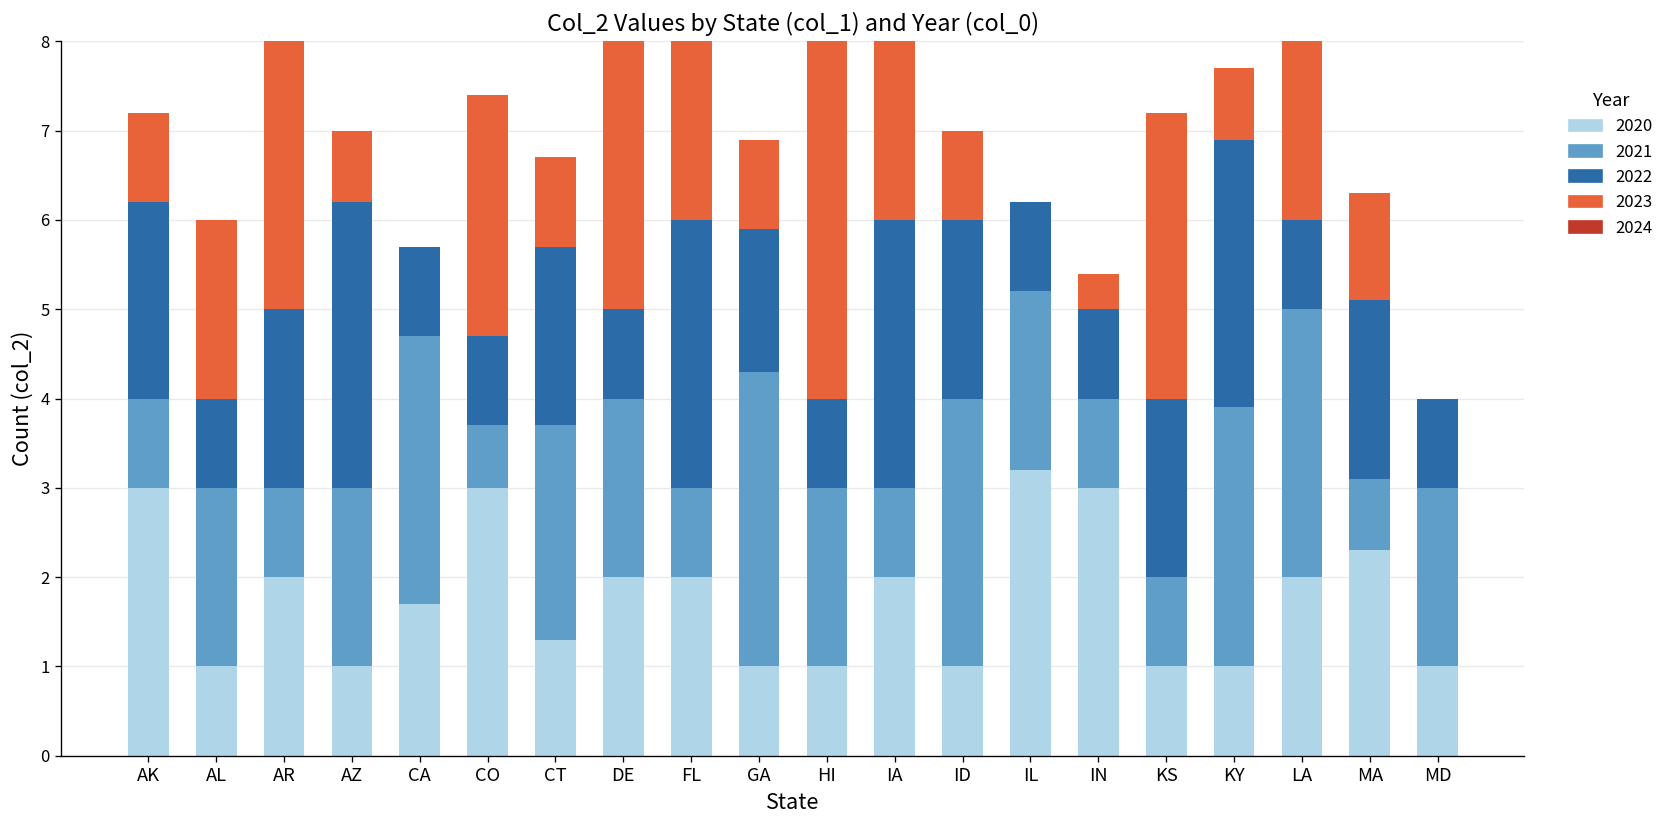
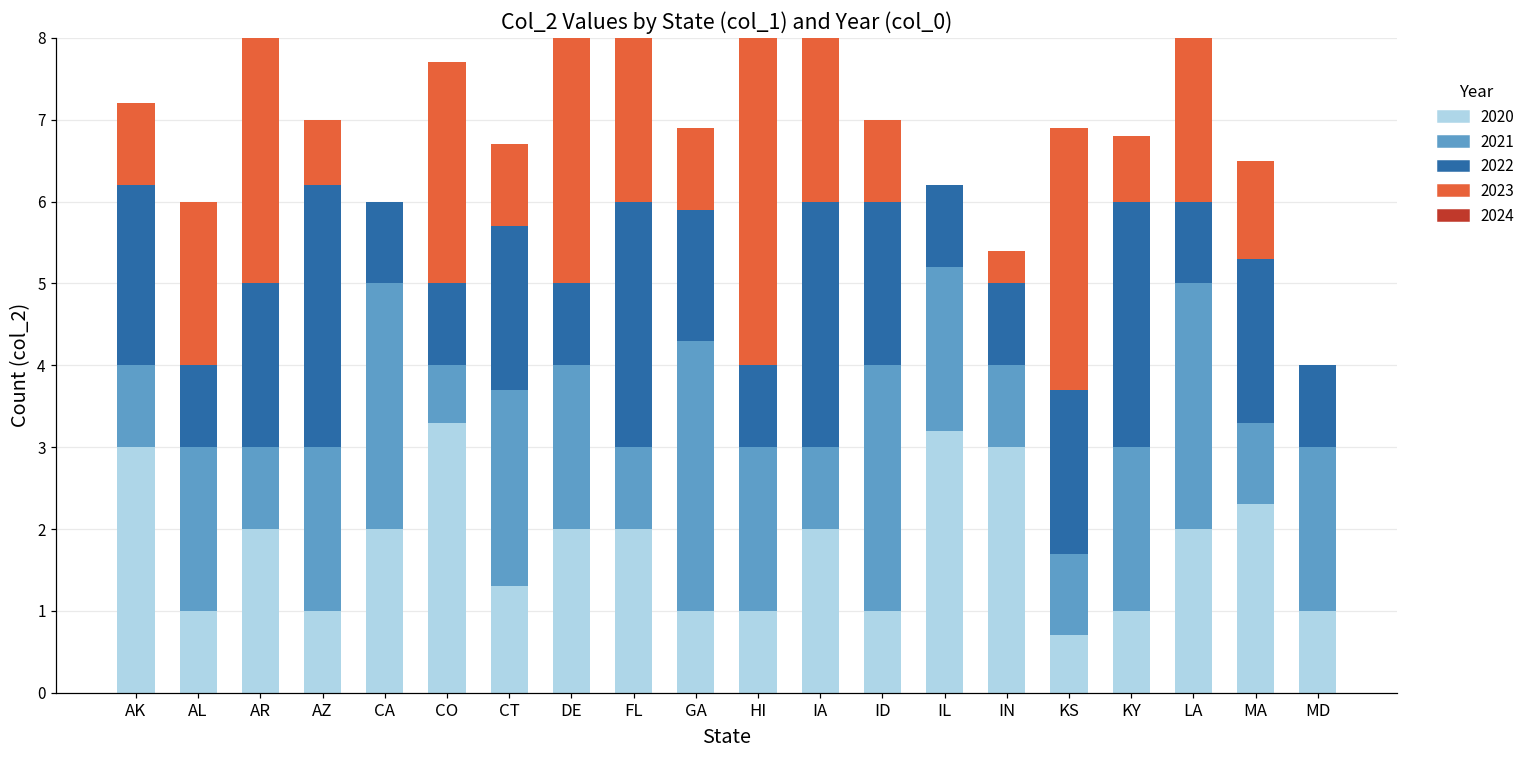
2020, CA: 1.7 -> 2.0
2020, CO: 3.0 -> 3.3
2020, KS: 1.0 -> 0.7
2021, KY: 2.9 -> 2.0
2021, MA: 0.8 -> 1.0
